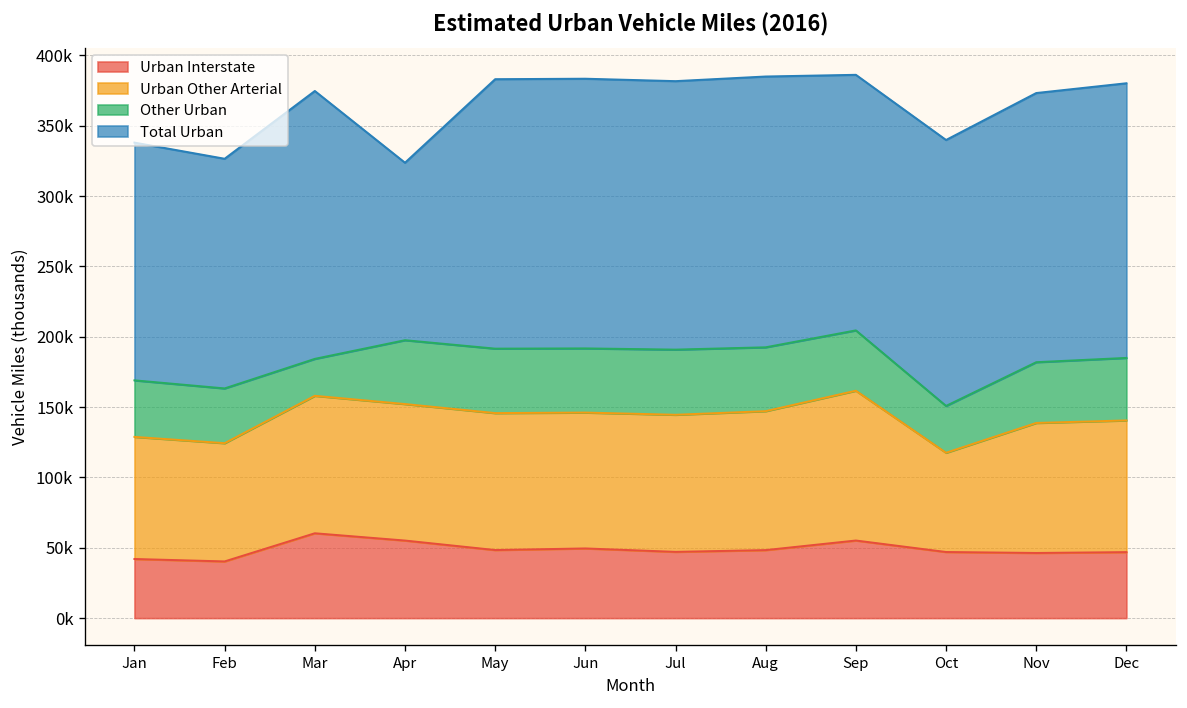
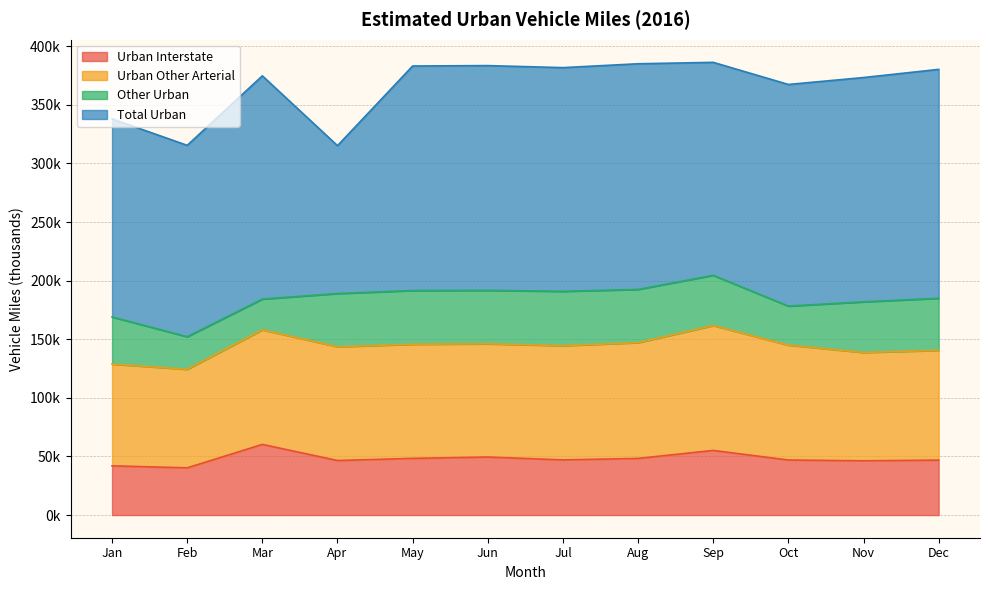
Other Urban, Feb: 39000 -> 28000
Urban Interstate, Apr: 55000 -> 47000
Urban Other Arterial, Oct: 71000 -> 98000
